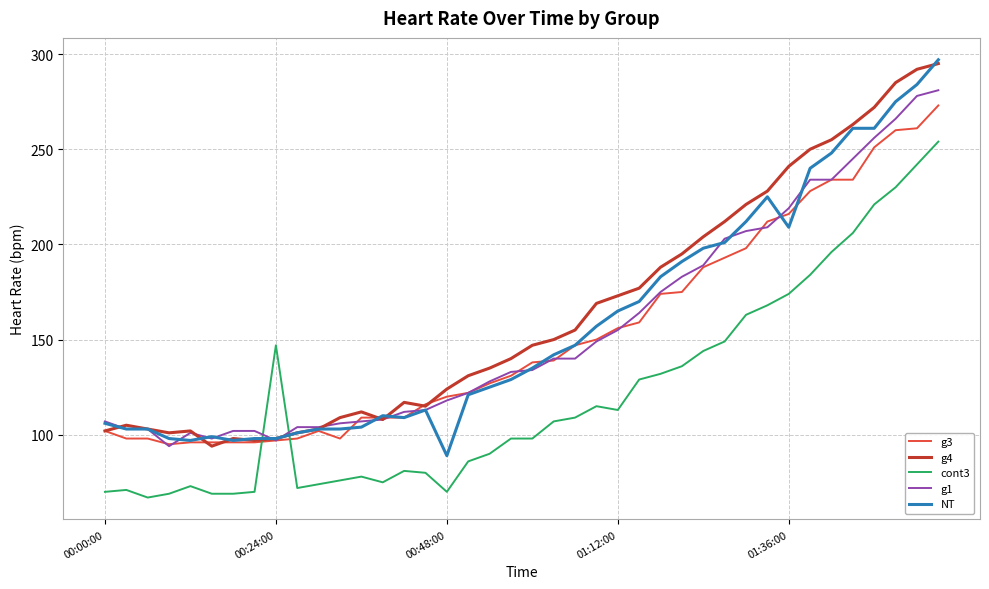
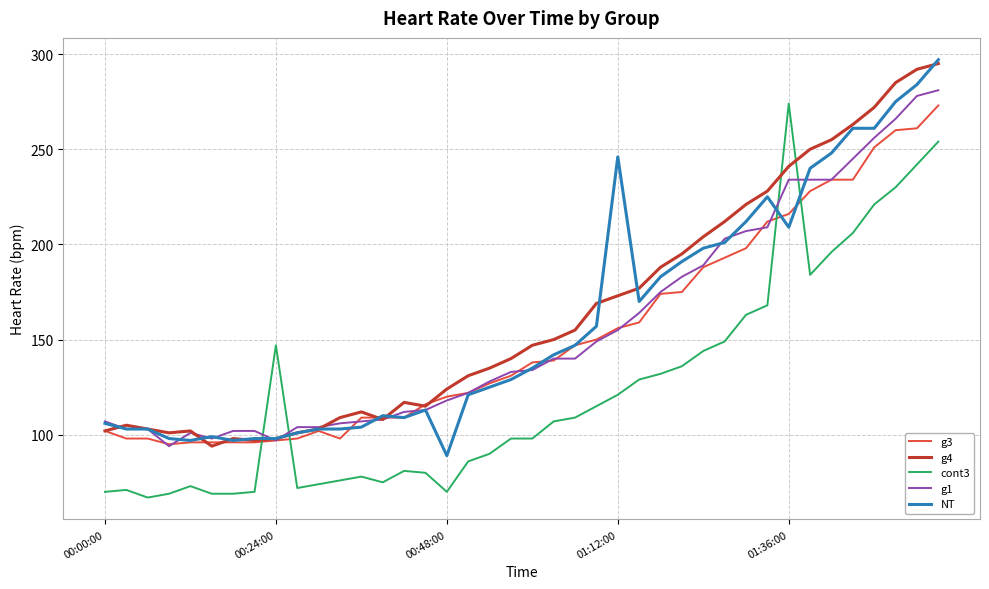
cont3, 01:12:00: 113 -> 121
NT, 01:12:00: 165 -> 246
cont3, 01:36:00: 174 -> 274
g1, 01:36:00: 219 -> 234
